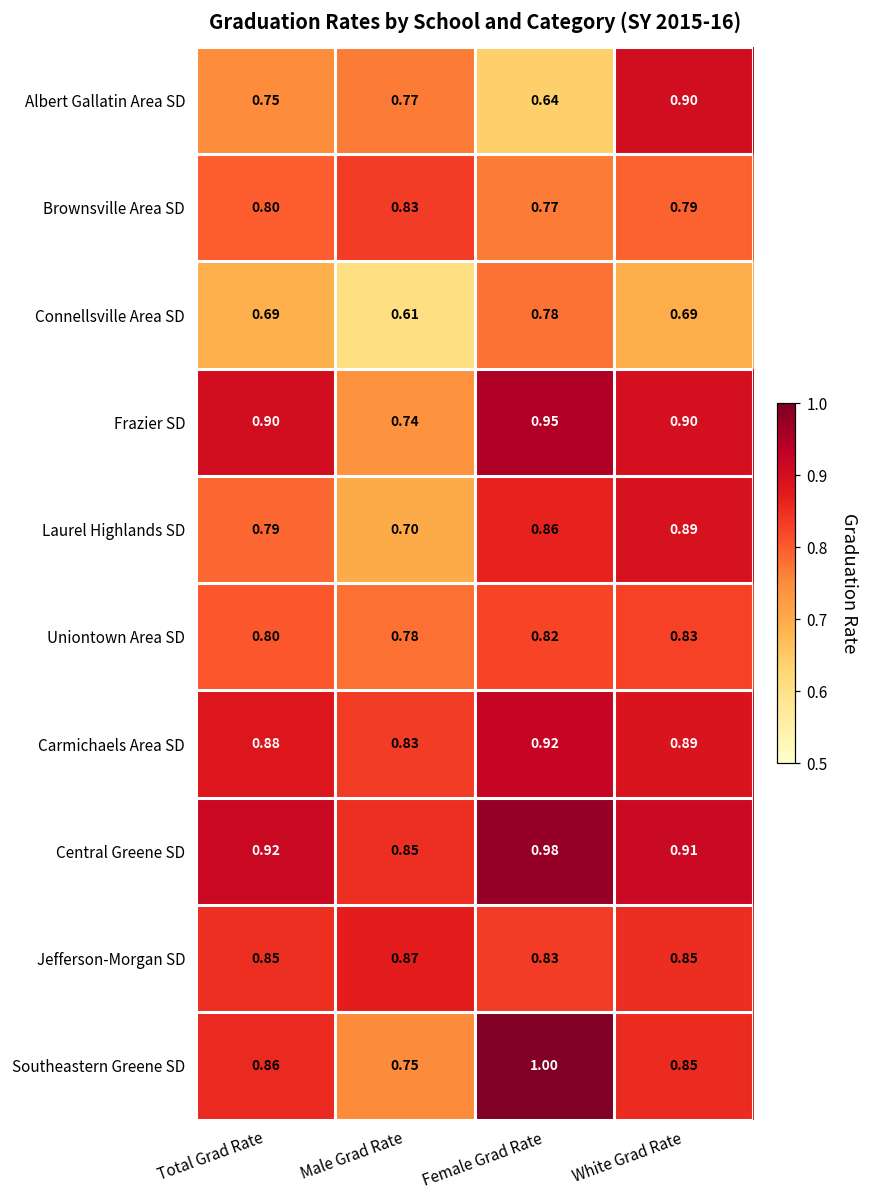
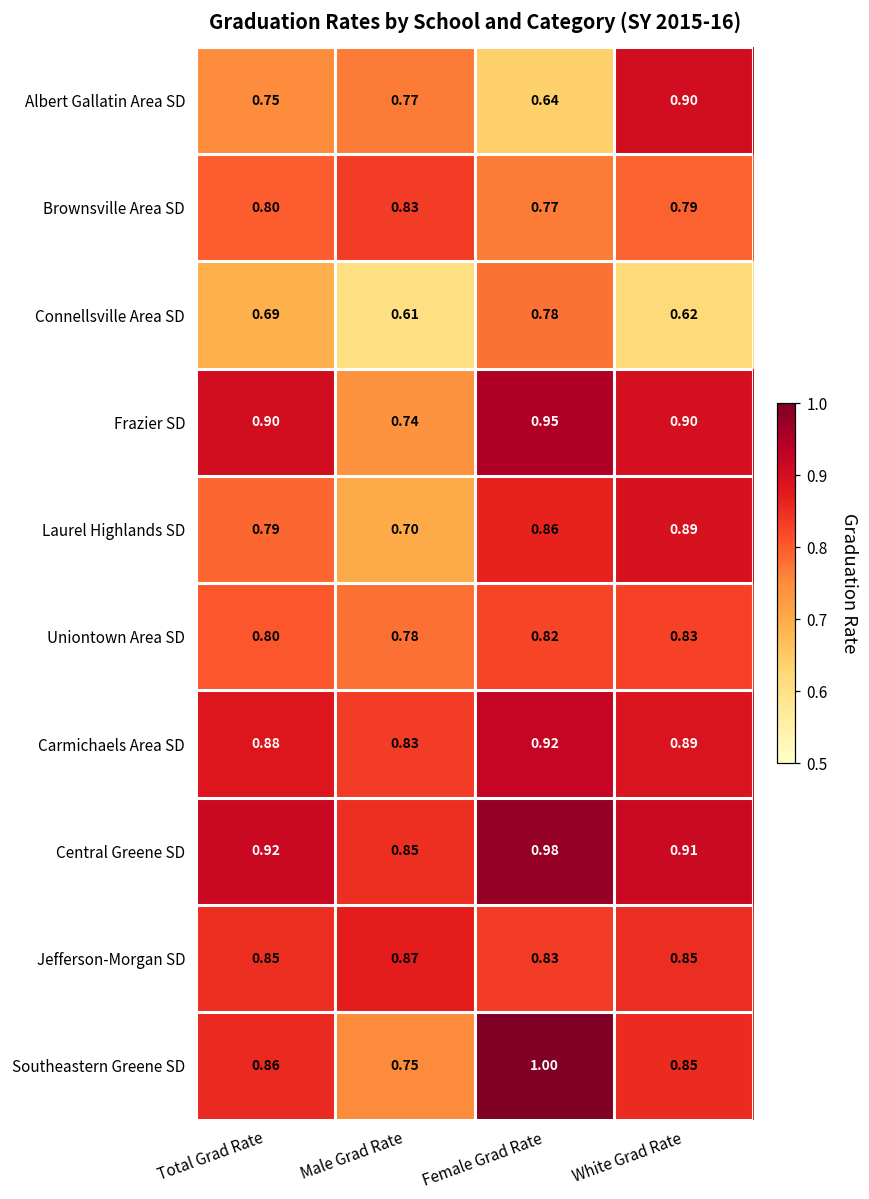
Connellsville Area SD, White Grad Rate: 0.69 -> 0.62
